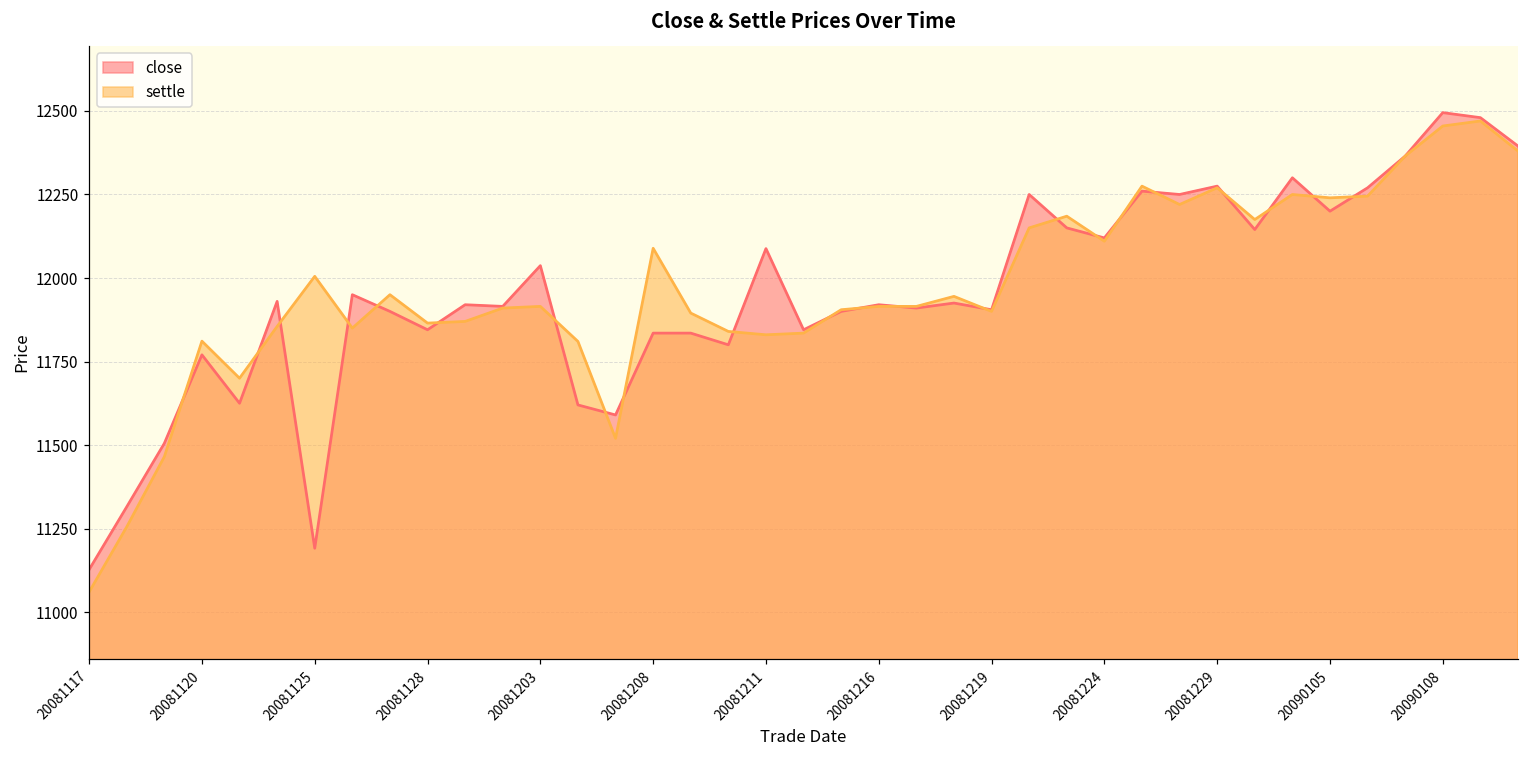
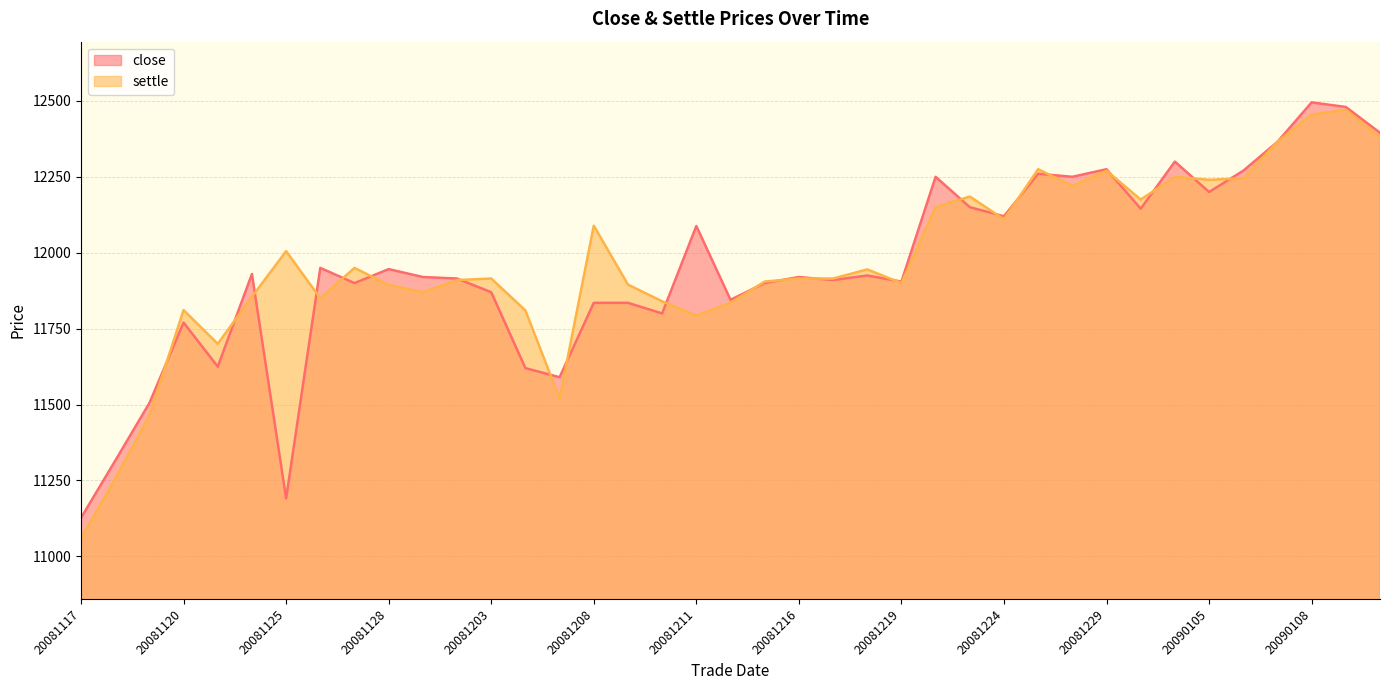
close, 20081128: 11850 -> 11950
settle, 20081128: 11870 -> 11890
close, 20081203: 12040 -> 11870
settle, 20081211: 11830 -> 11790
